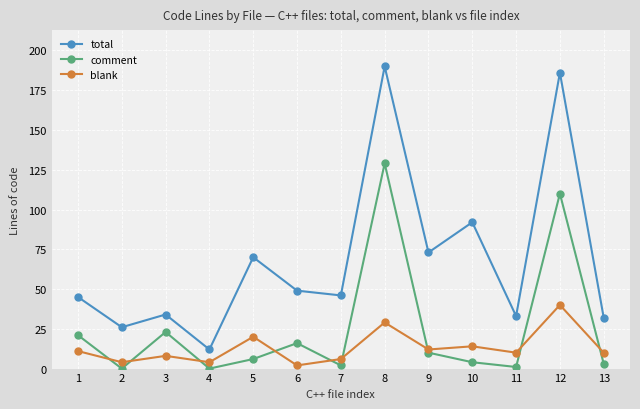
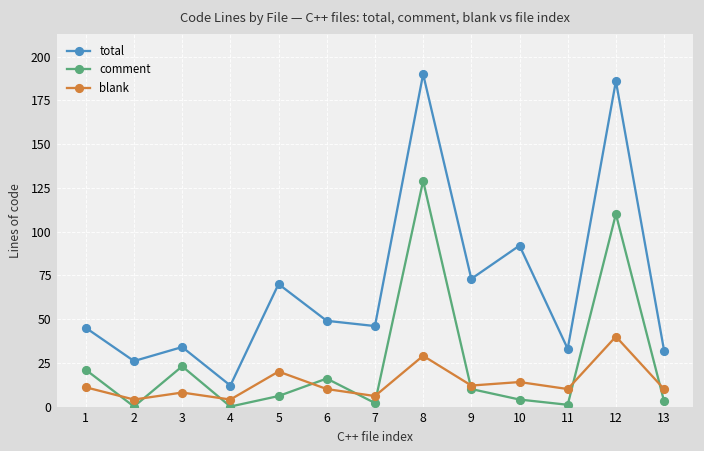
blank, 6: 2 -> 10
